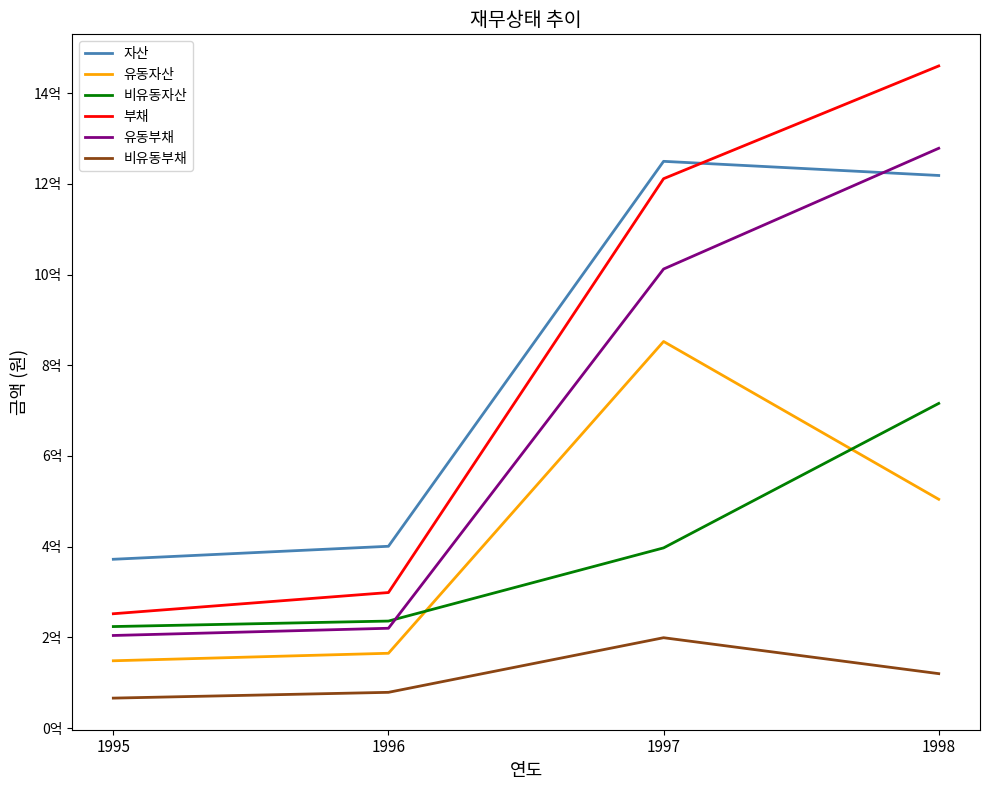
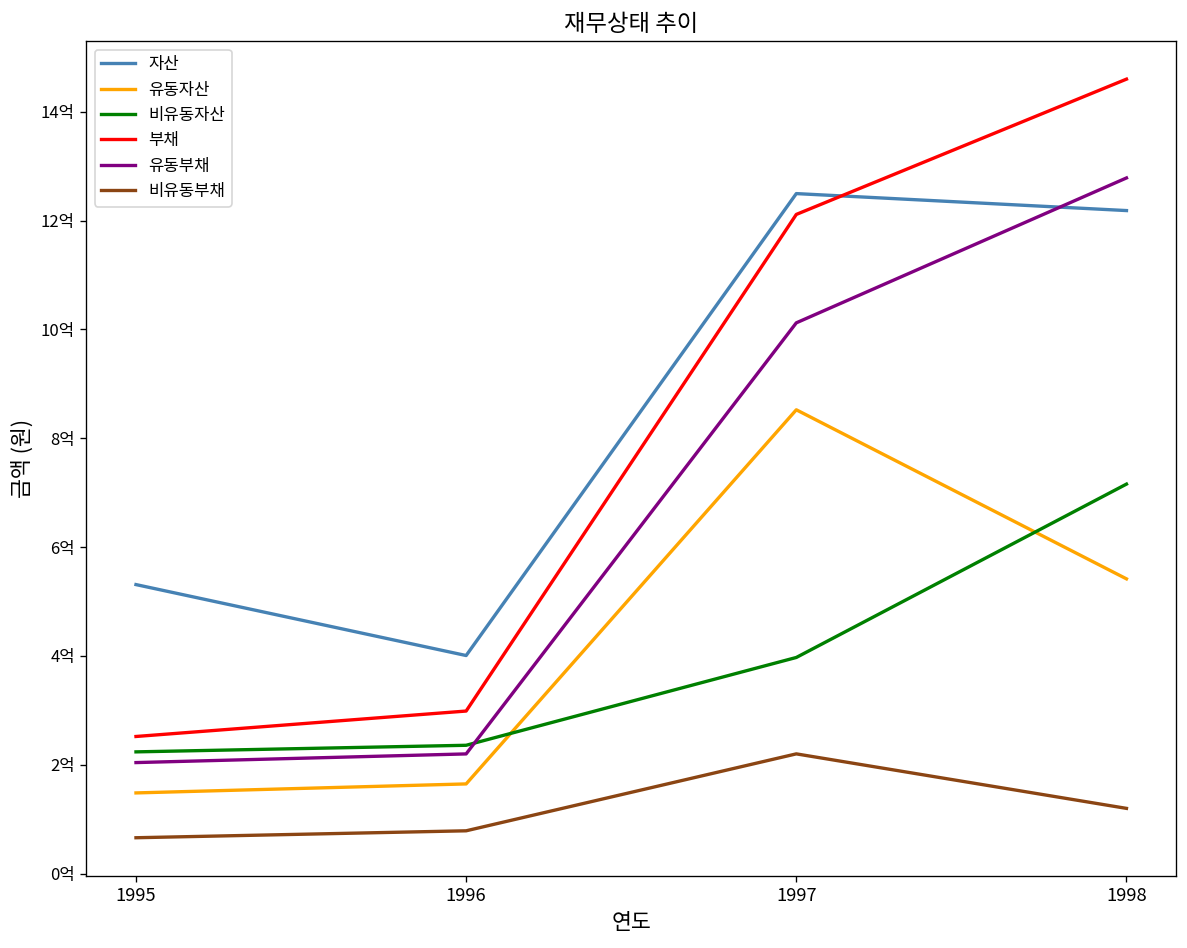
자산, 1995: 3.7억 -> 5.3억
비유동부채, 1997: 2.0억 -> 2.2억
유동자산, 1998: 5.0억 -> 5.4억
